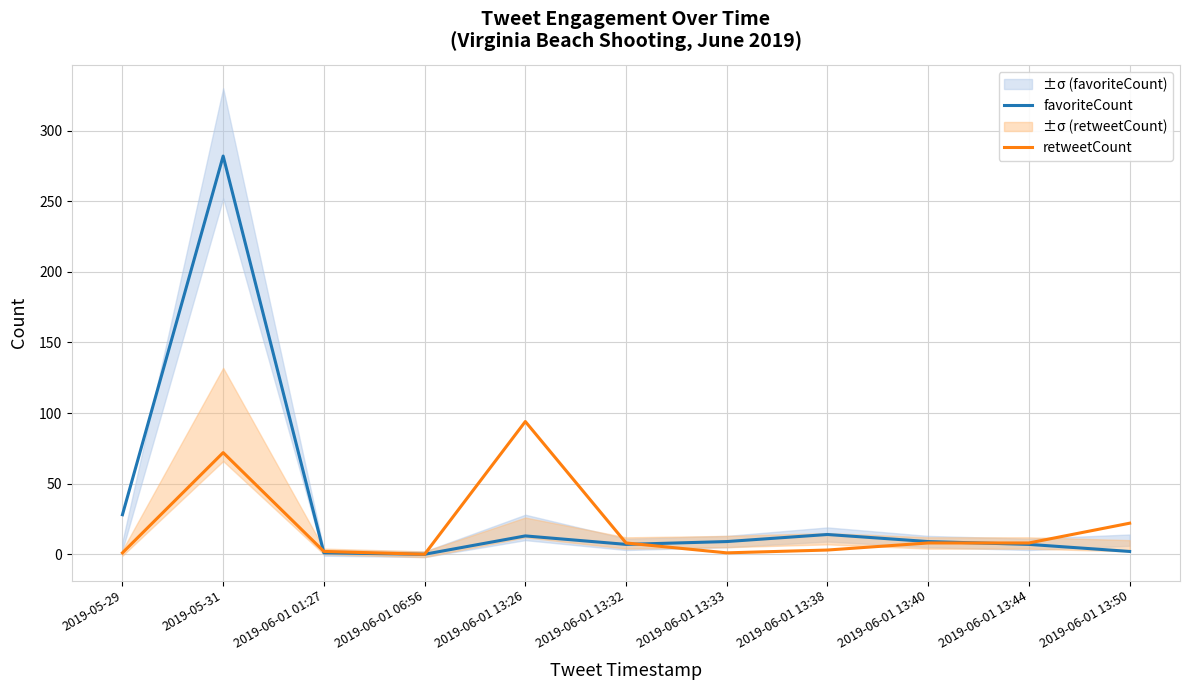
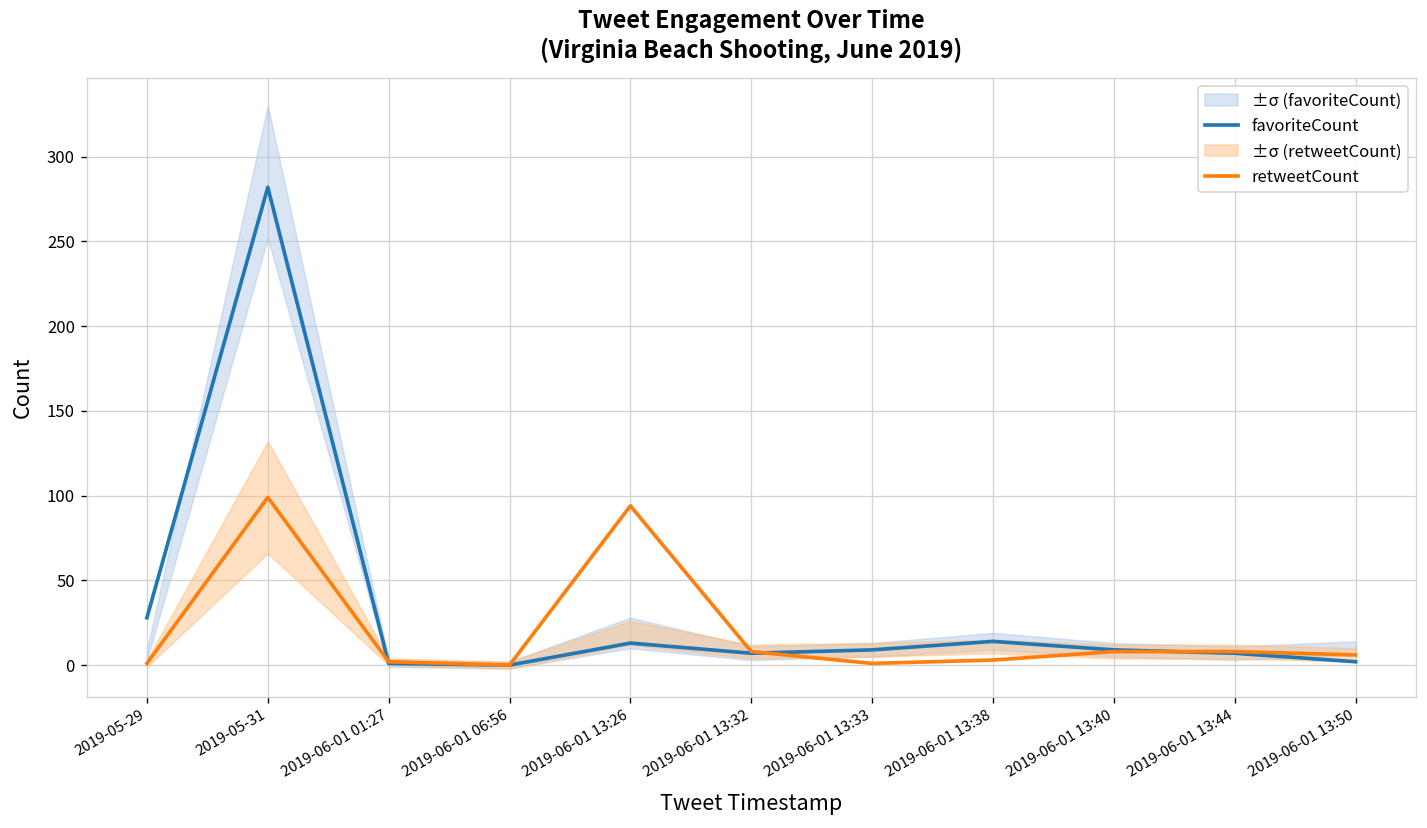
retweetCount, 2019-05-31: 72 -> 99
retweetCount, 2019-06-01 13:50: 22 -> 6
